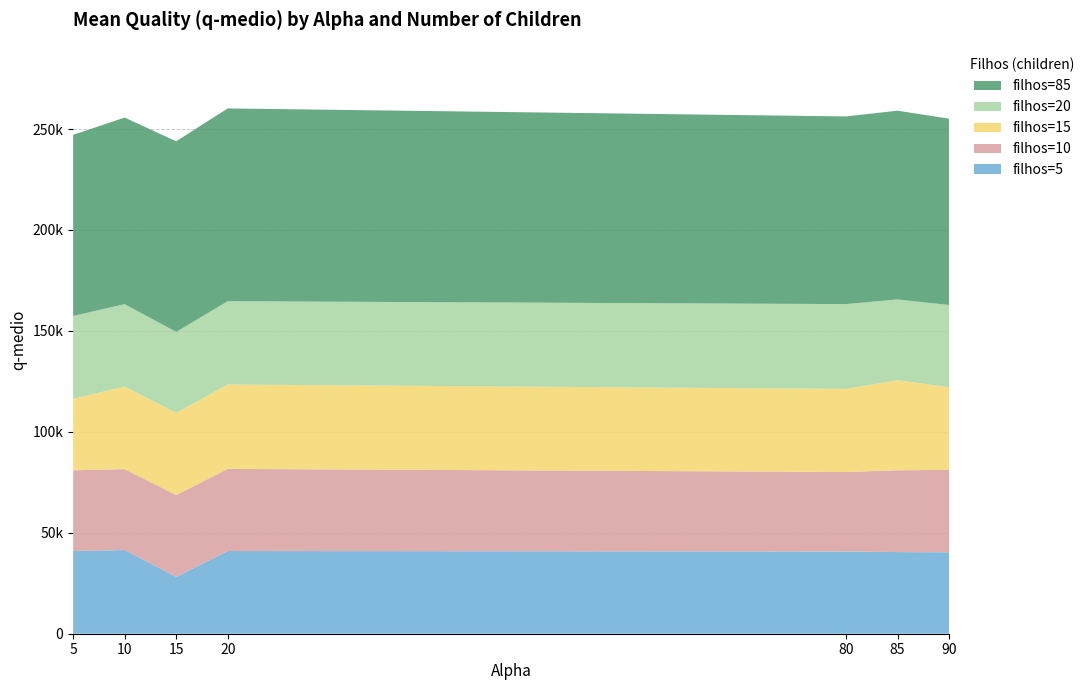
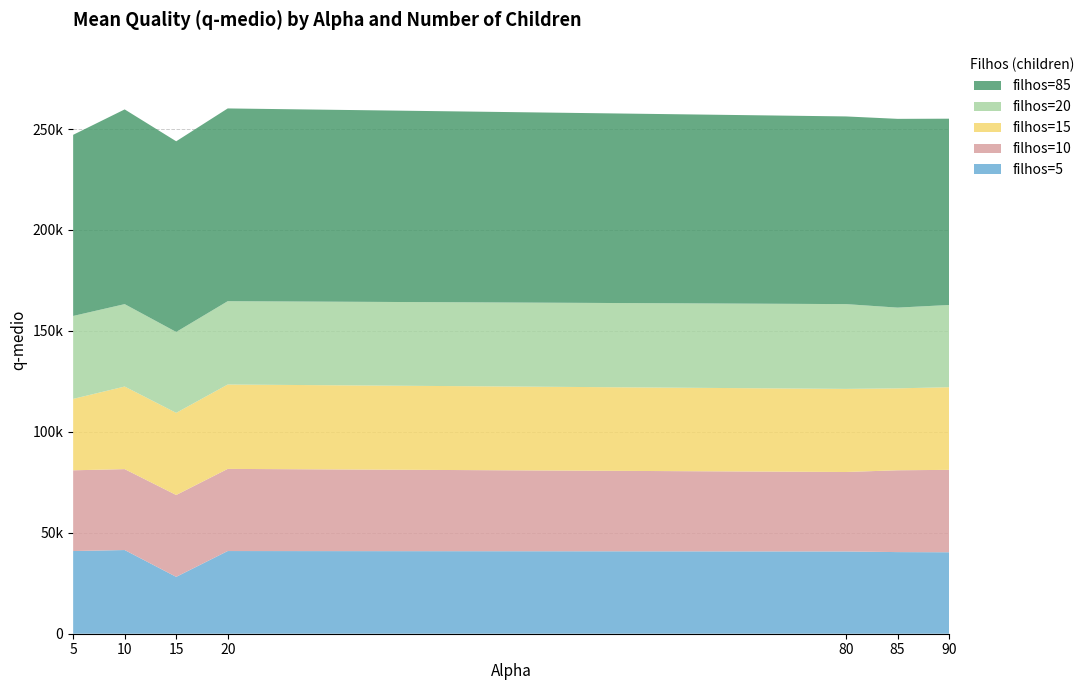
filhos=85, 10: 92000 -> 96000
filhos=15, 85: 45000 -> 41000
